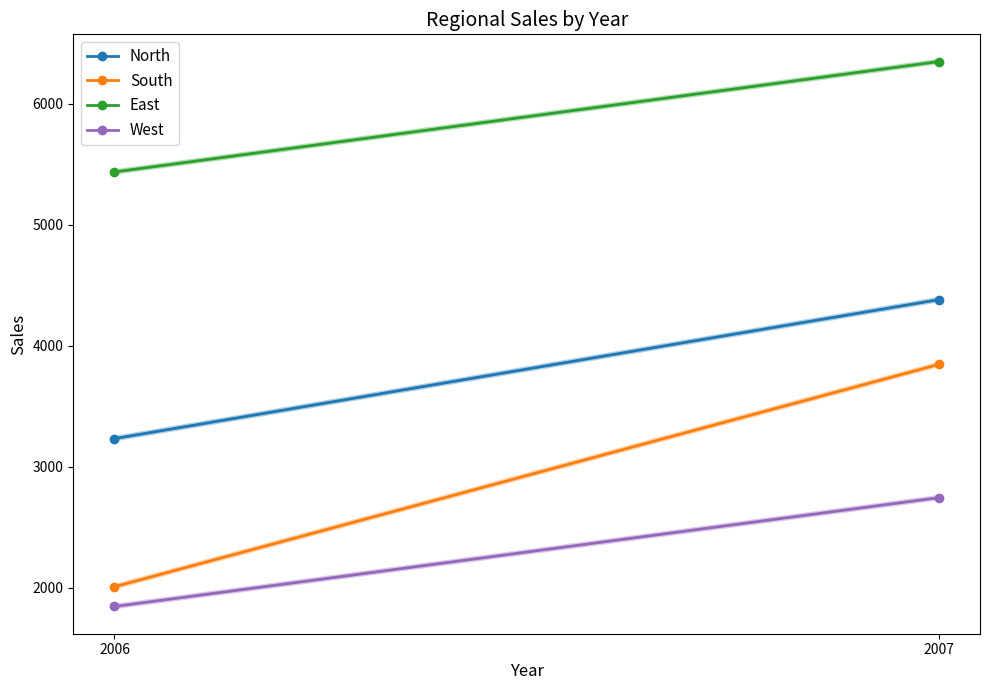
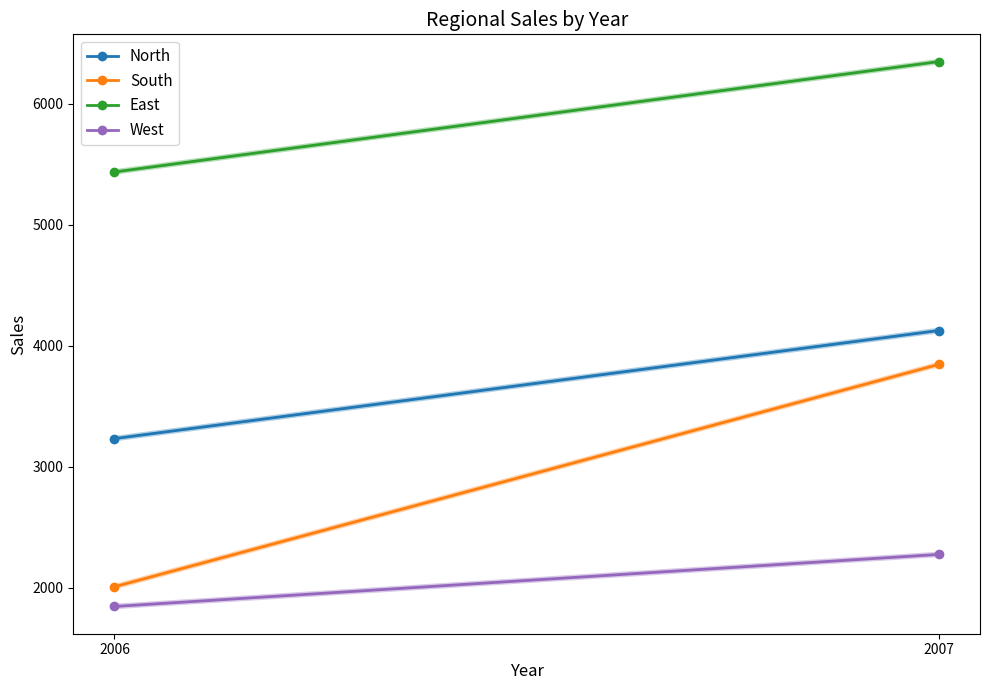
North, 2007: 4380 -> 4130
West, 2007: 2750 -> 2280
